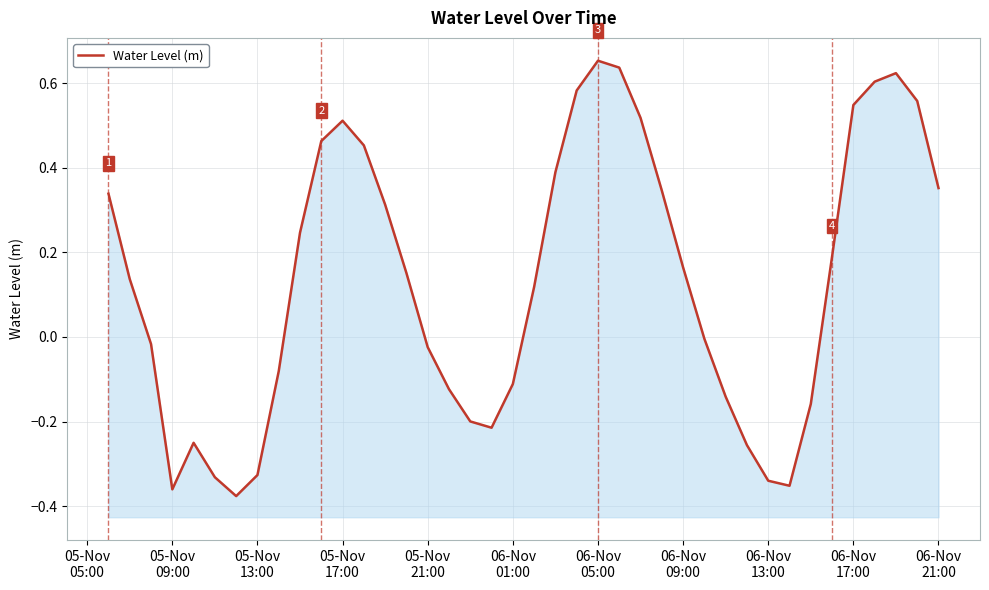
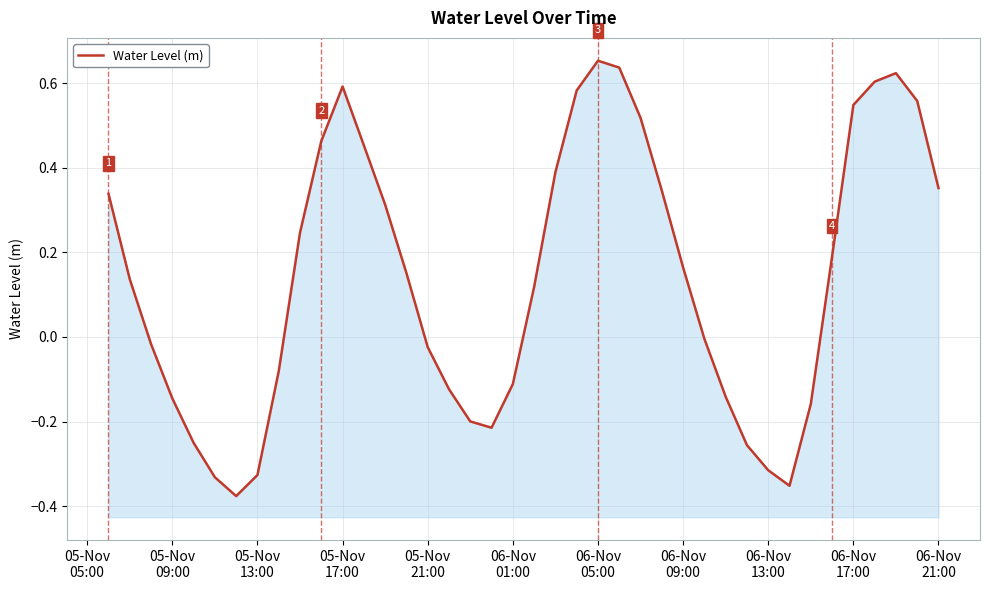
05-Nov 09:00: -0.36 -> -0.15
05-Nov 17:00: 0.51 -> 0.59
06-Nov 13:00: -0.34 -> -0.32
